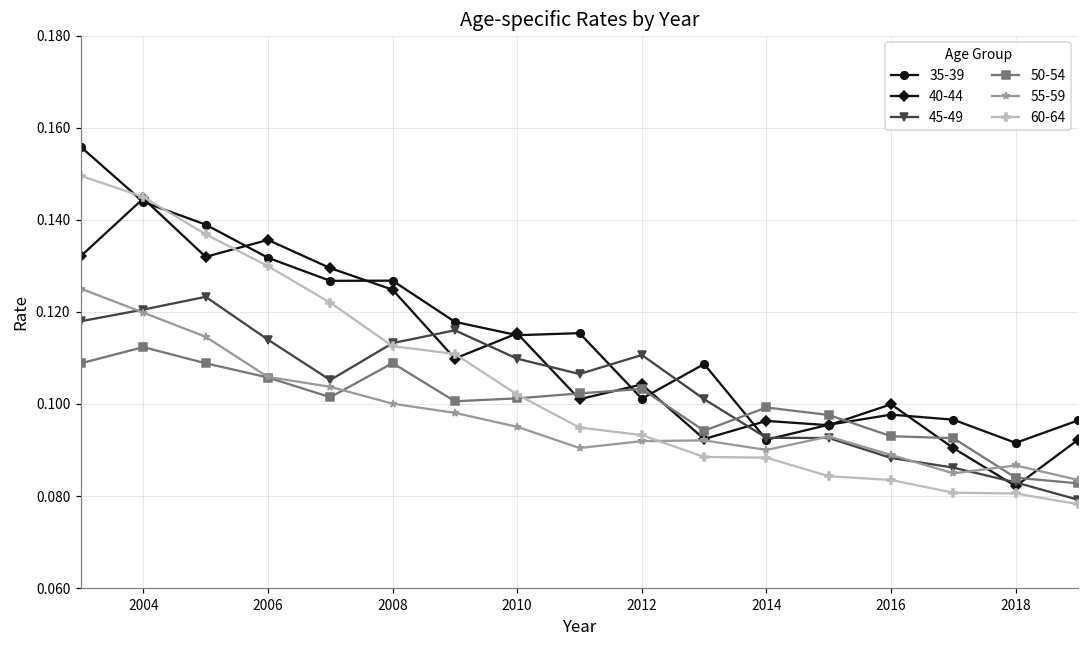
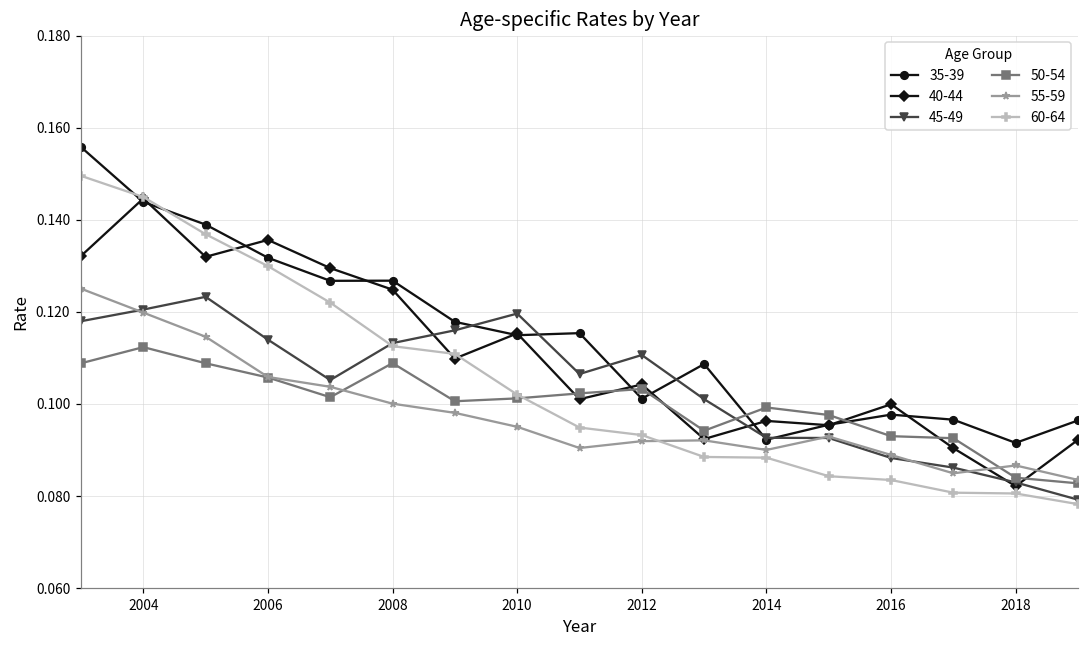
45-49, 2010: 0.110 -> 0.120
